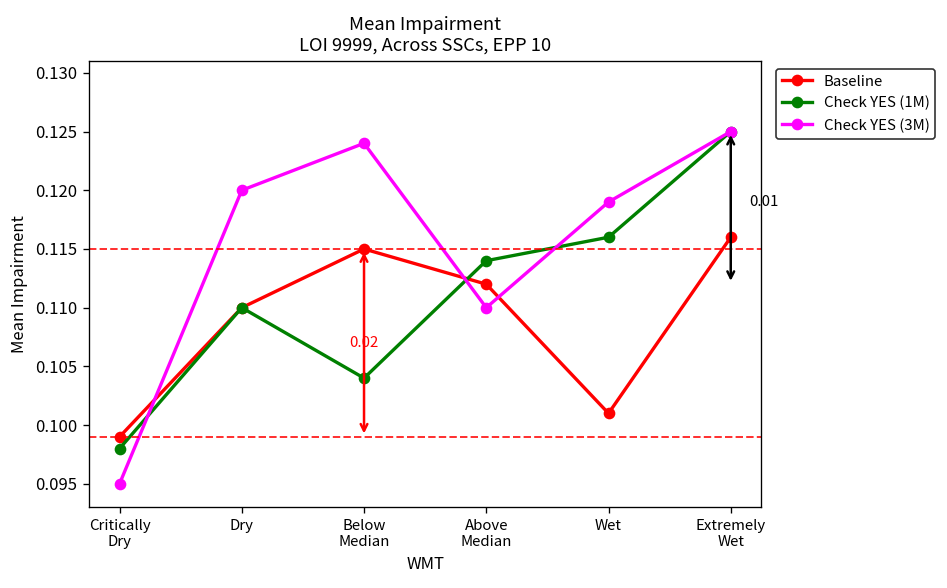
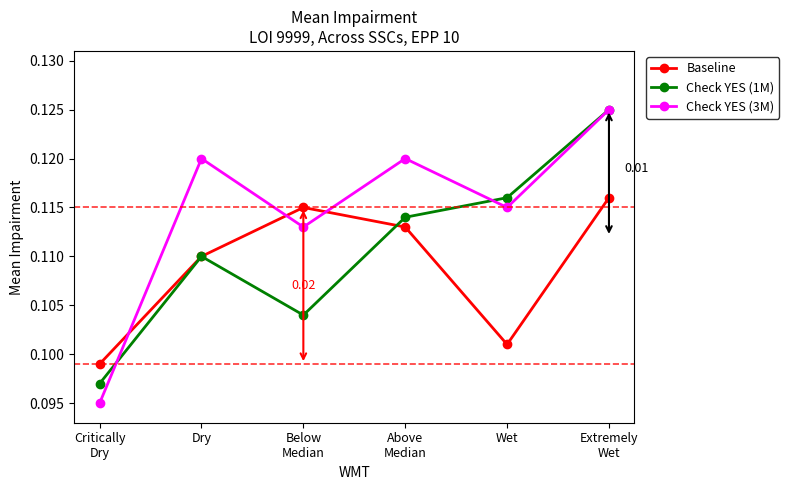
Check YES (1M), Critically Dry: 0.098 -> 0.097
Check YES (3M), Below Median: 0.124 -> 0.113
Baseline, Above Median: 0.112 -> 0.113
Check YES (3M), Above Median: 0.11 -> 0.12
Check YES (3M), Wet: 0.119 -> 0.115
